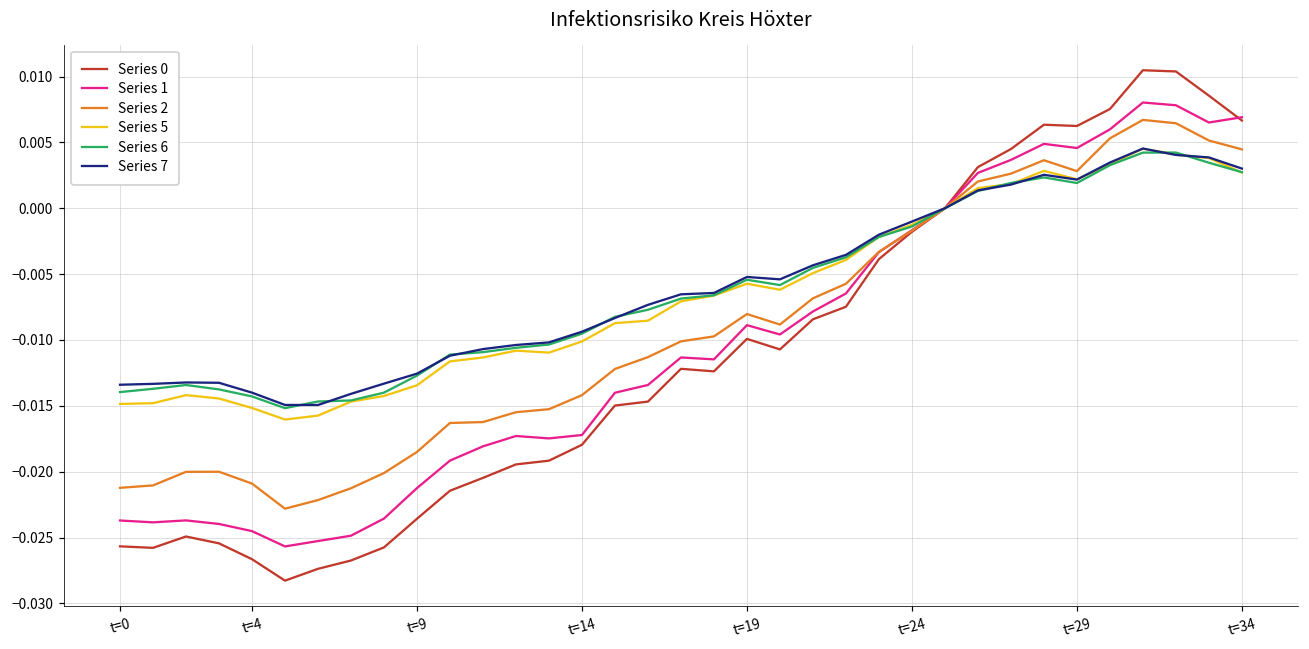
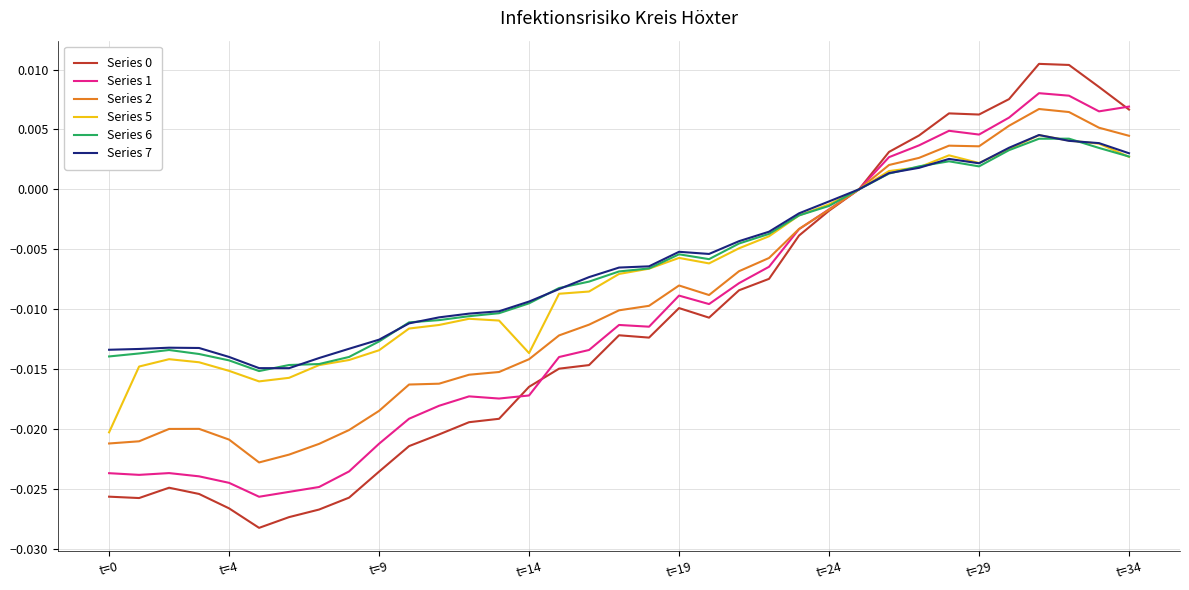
Series 5, t=0: -0.0149 -> -0.0203
Series 0, t=14: -0.0180 -> -0.0165
Series 5, t=14: -0.0101 -> -0.0137
Series 2, t=29: 0.0028 -> 0.0036
